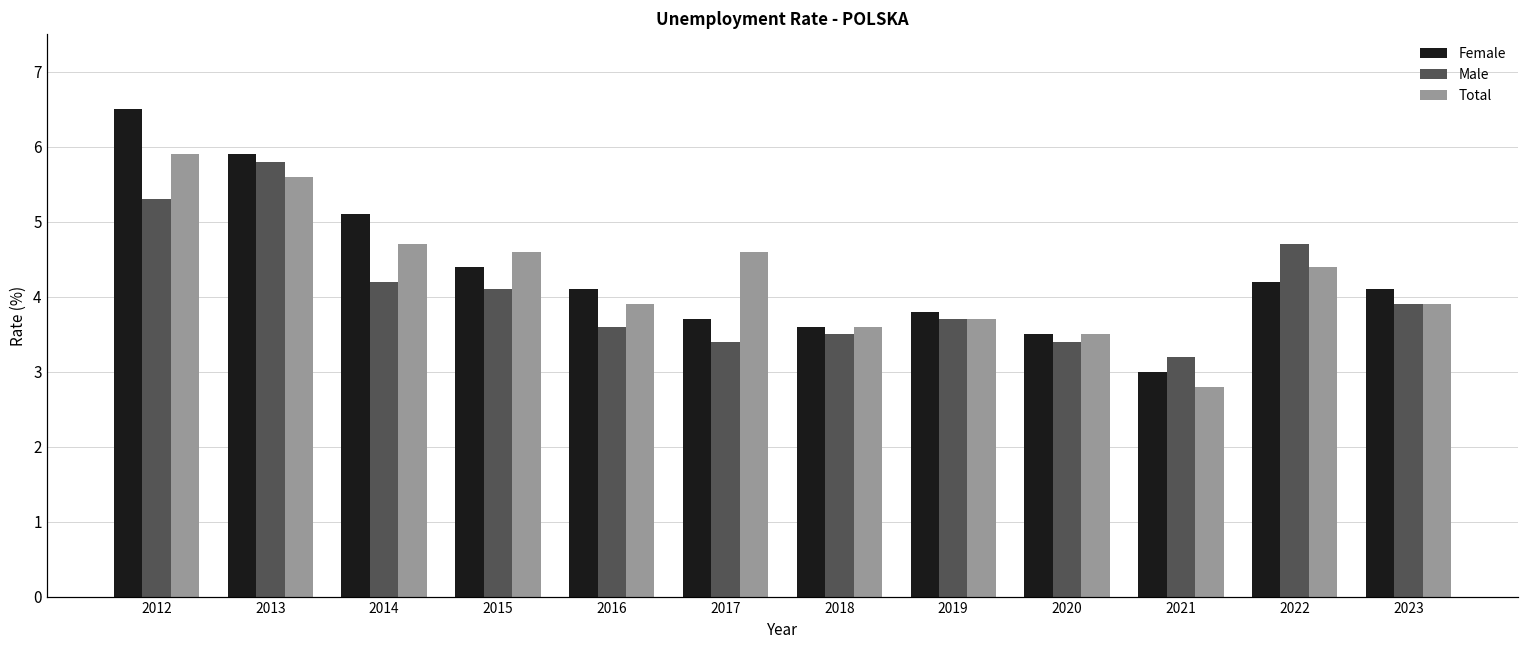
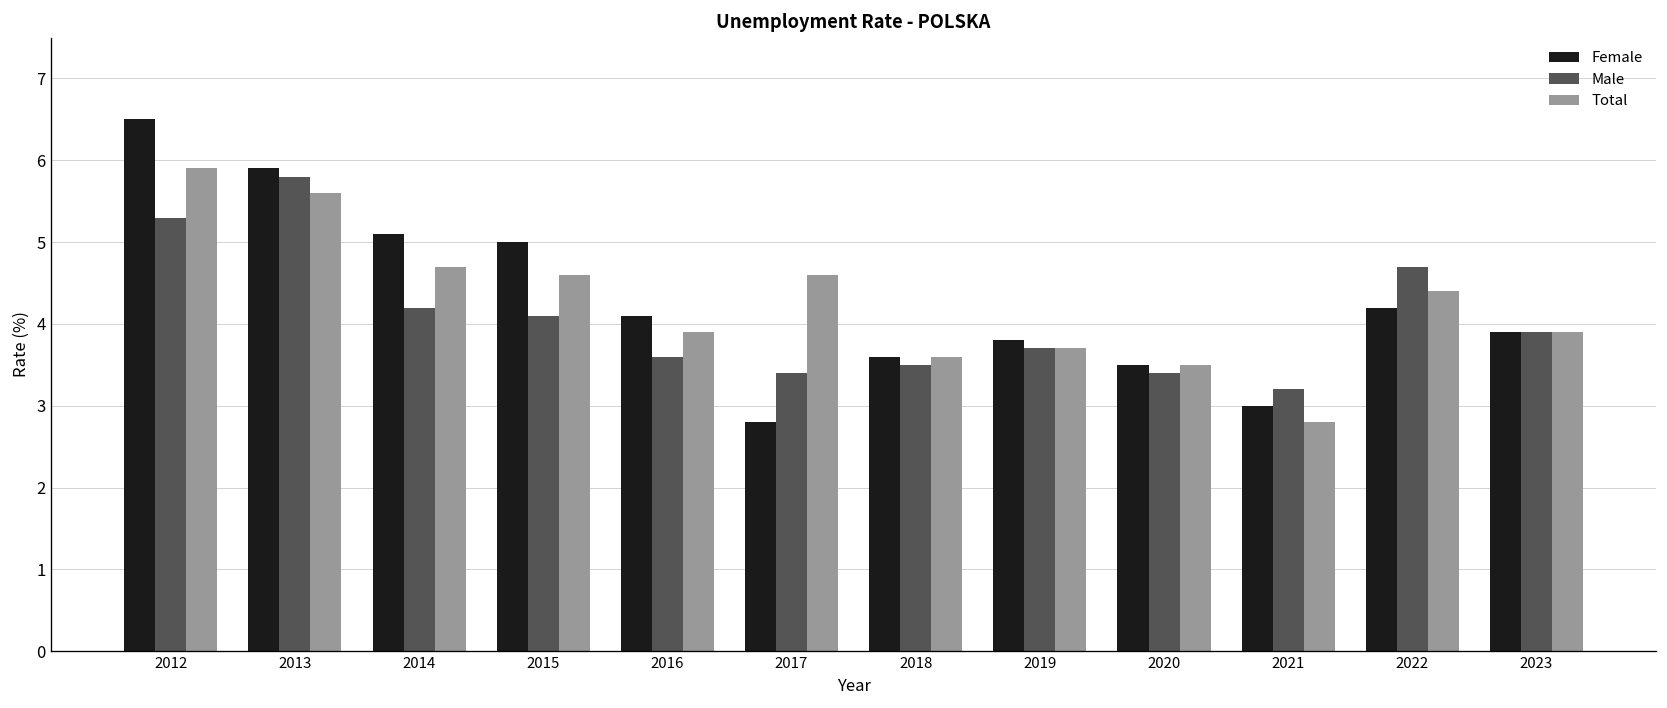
Female, 2015: 4.4 -> 5.0
Female, 2017: 3.7 -> 2.8
Female, 2023: 4.1 -> 3.9
